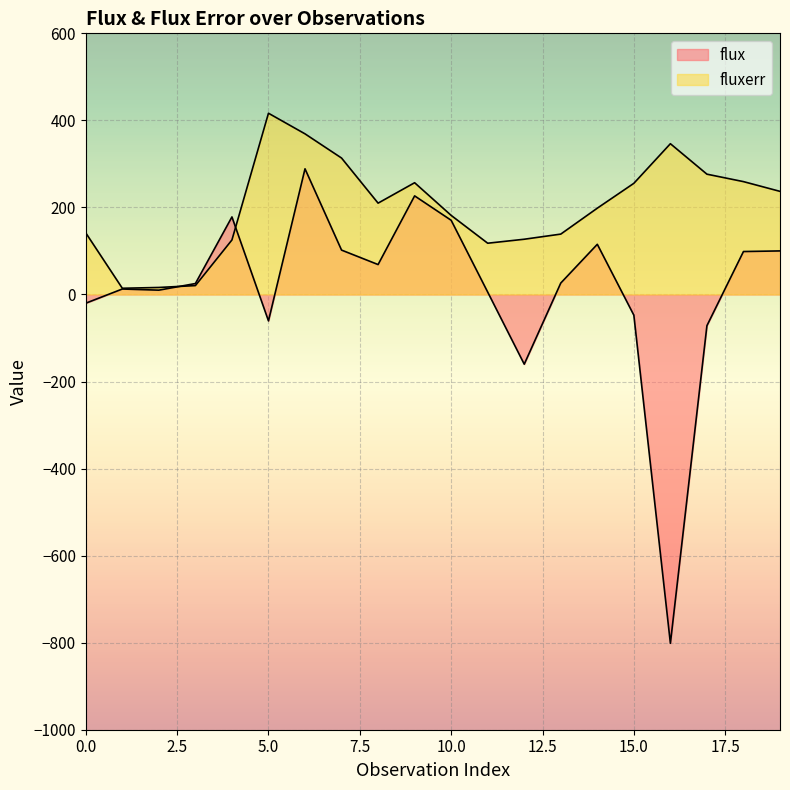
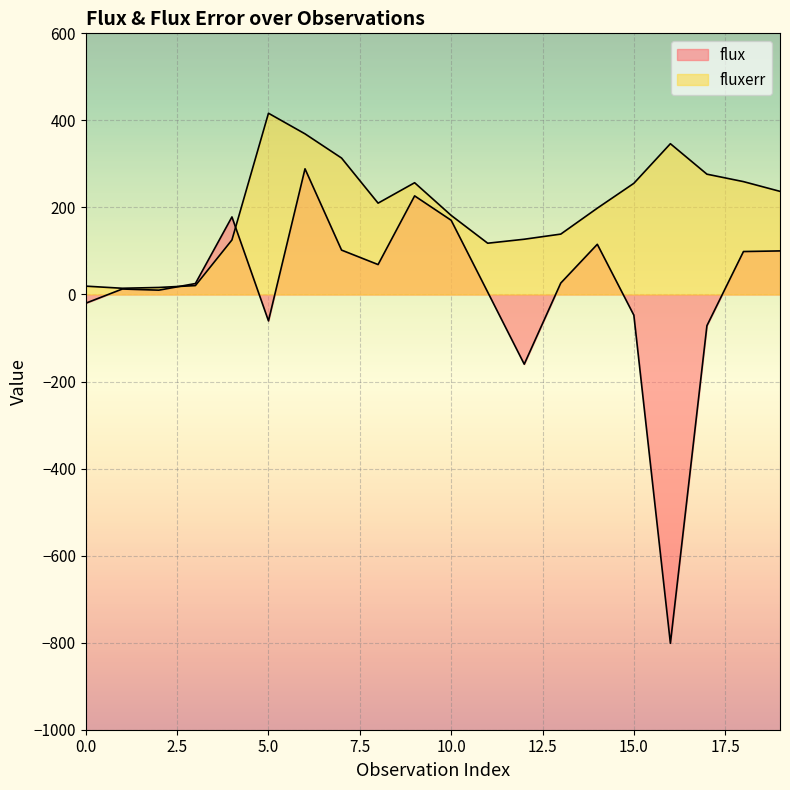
fluxerr, 0.0: 140 -> 20
